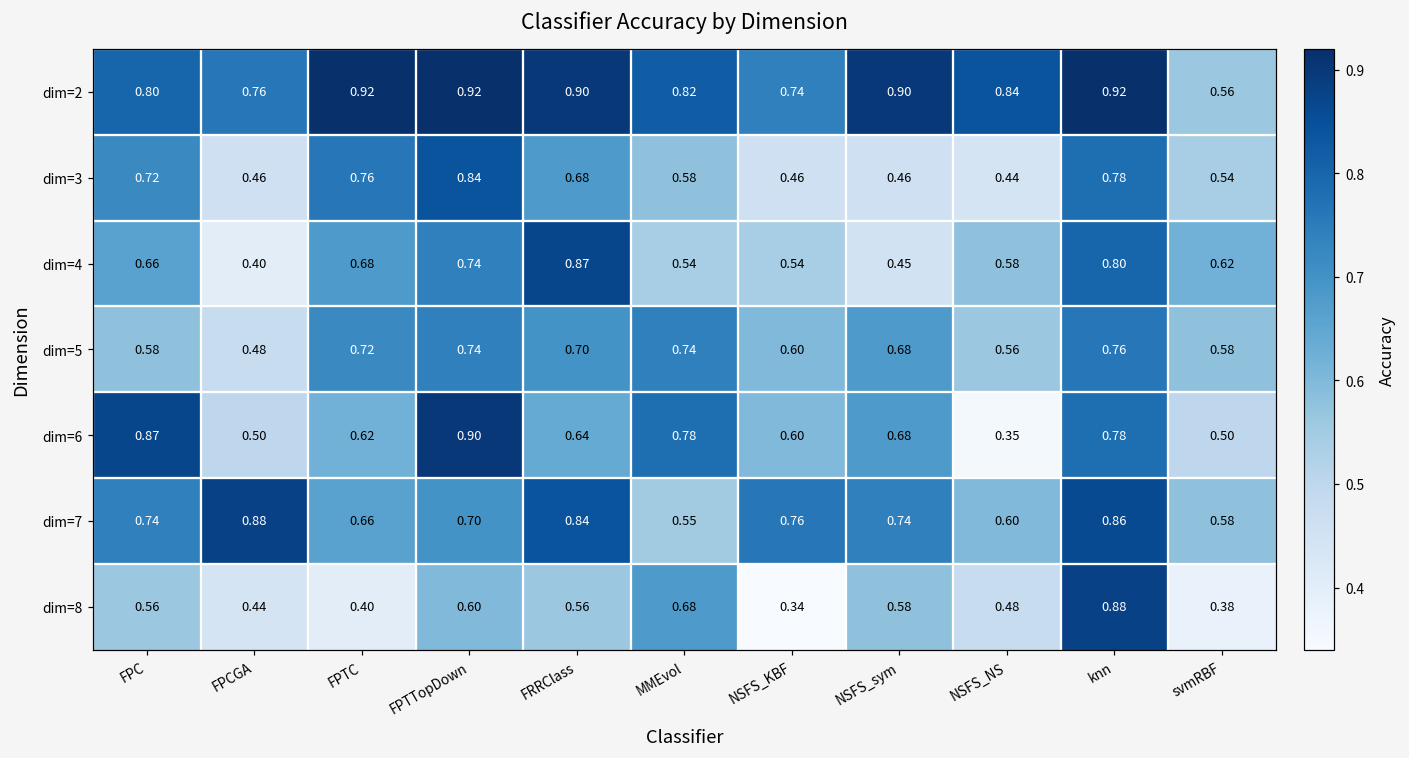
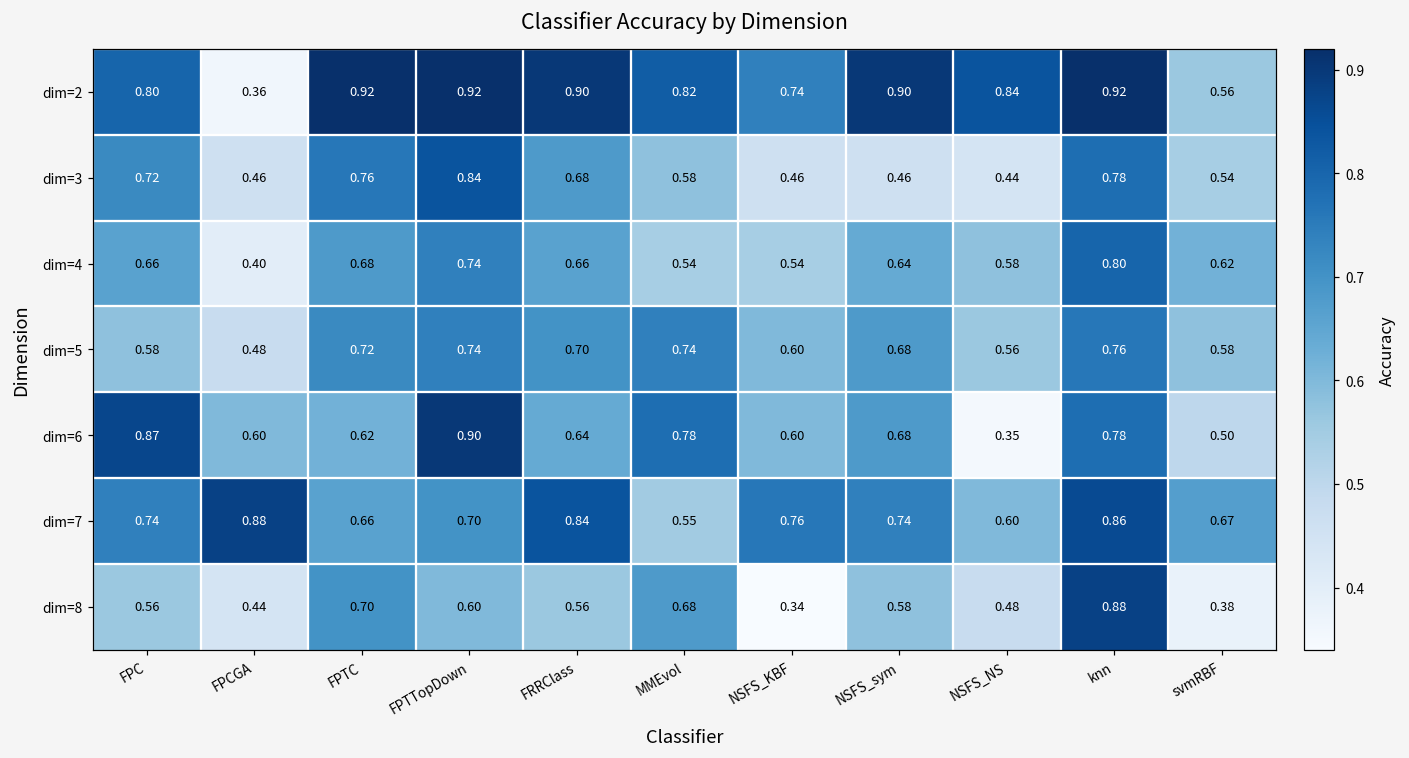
dim=2, FPCGA: 0.76 -> 0.36
dim=4, FRRClass: 0.87 -> 0.66
dim=4, NSFS_sym: 0.45 -> 0.64
dim=6, FPCGA: 0.50 -> 0.60
dim=7, svmRBF: 0.58 -> 0.67
dim=8, FPTC: 0.40 -> 0.70
